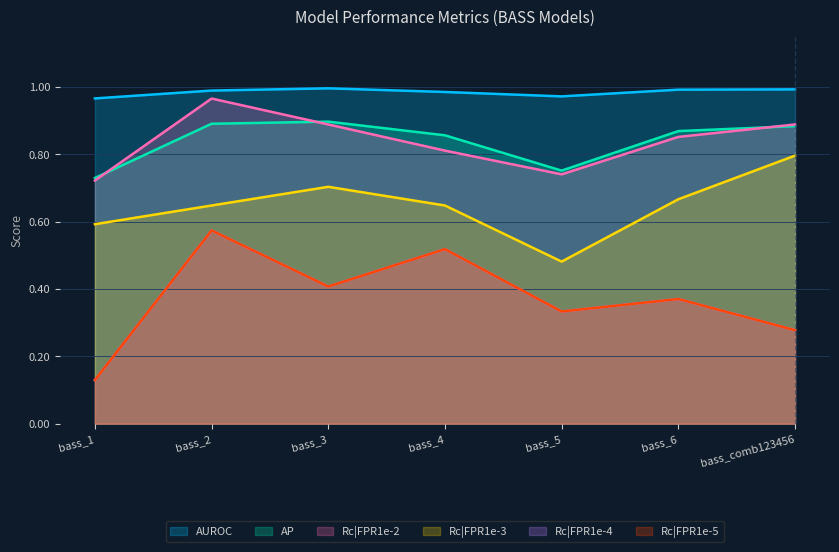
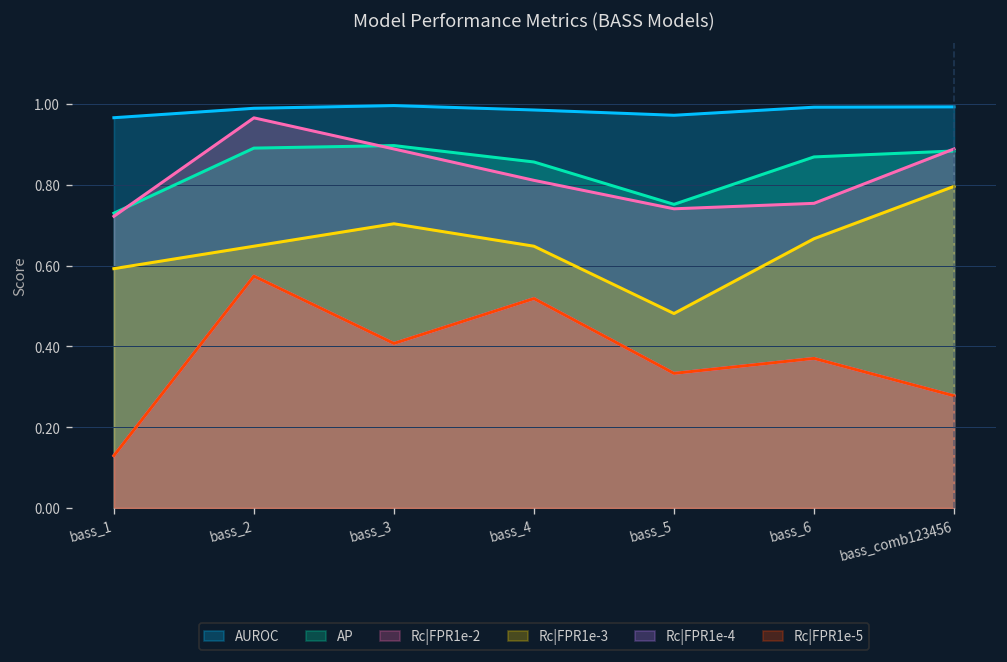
Rc|FPR1e-2, bass_6: 0.85 -> 0.75
